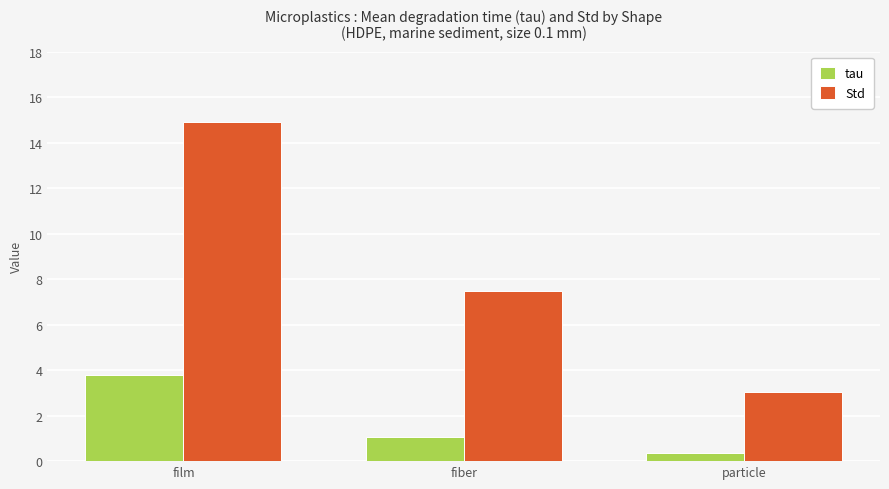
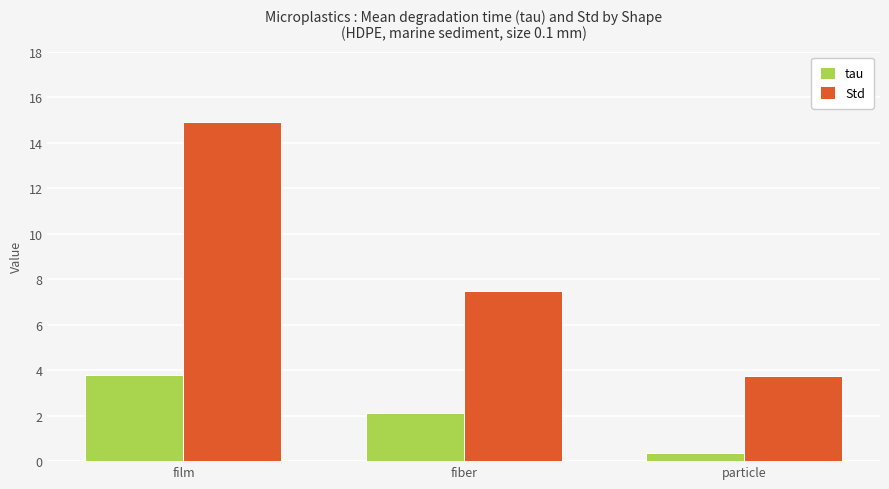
tau, fiber: 1.1 -> 2.1
Std, particle: 3.1 -> 3.7
